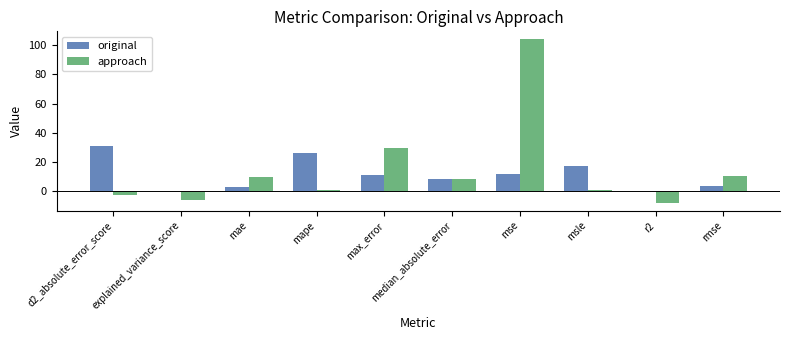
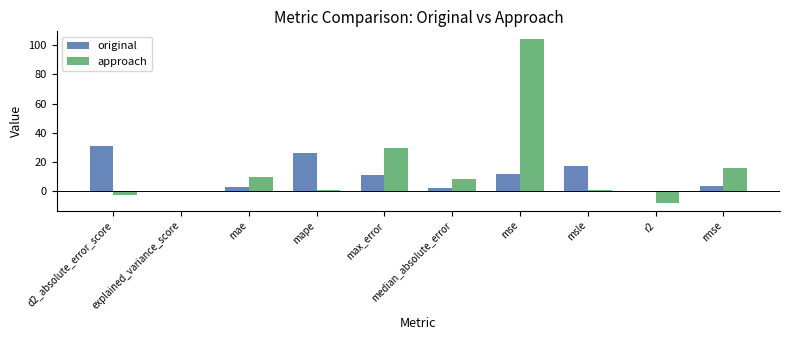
approach, explained_variance_score: -6 -> 0
original, median_absolute_error: 8 -> 2
approach, rmse: 10 -> 16
